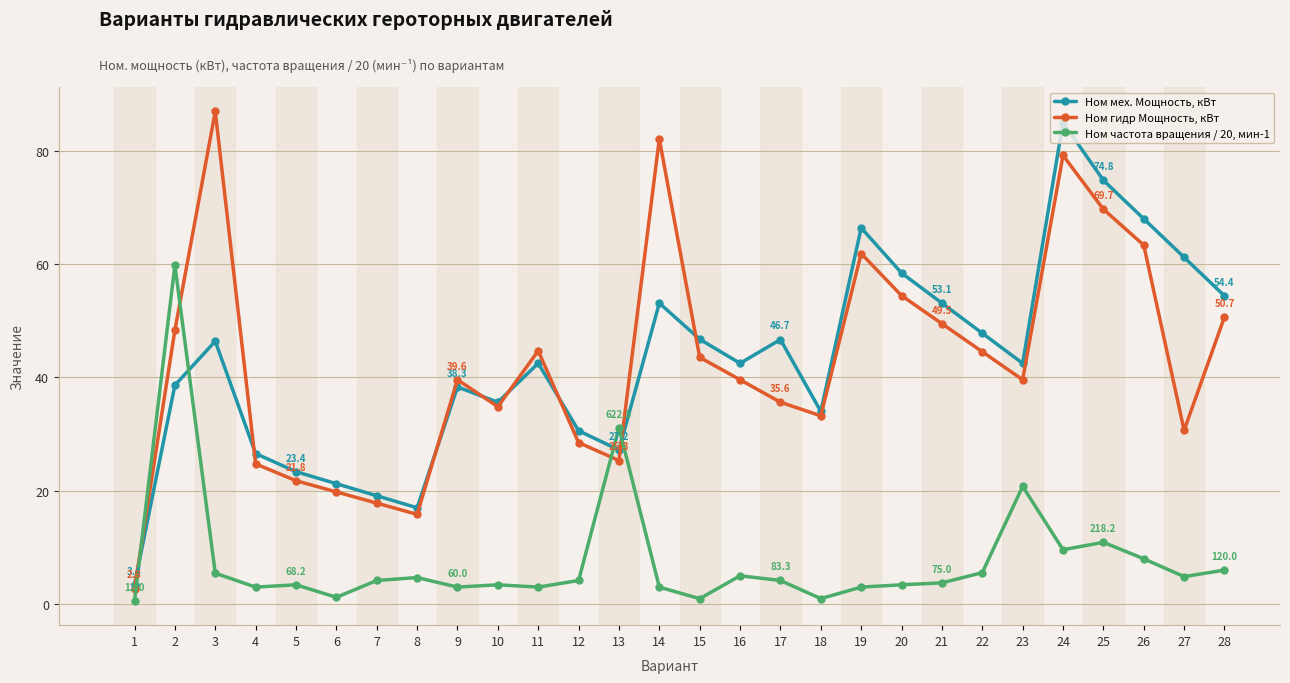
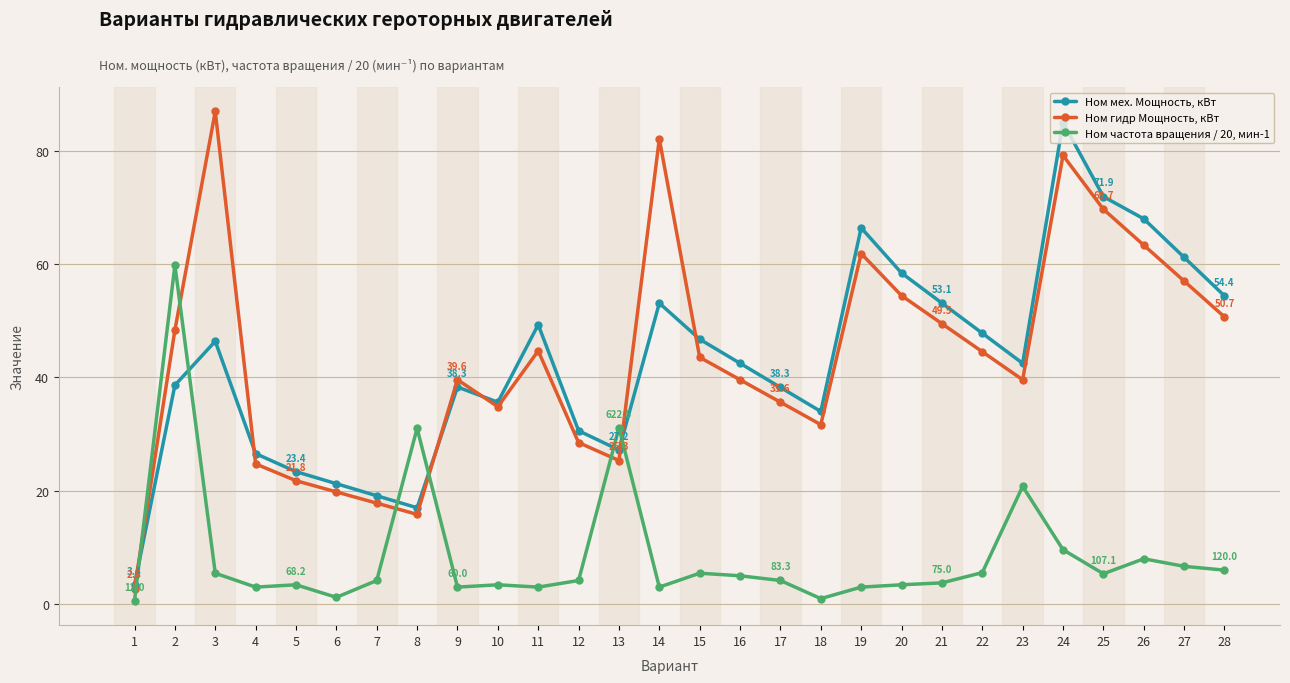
Ном частота вращения / 20, мин-1, 8: 5 -> 31
Ном мех. Мощность, кВт, 11: 43 -> 49
Ном частота вращения / 20, мин-1, 15: 1 -> 5
Ном мех. Мощность, кВт, 17: 46.7 -> 38.3
Ном гидр Мощность, кВт, 18: 33 -> 32
Ном мех. Мощность, кВт, 25: 74.8 -> 71.9
Ном частота вращения / 20, мин-1, 25: 218.2 -> 107.1
Ном гидр Мощность, кВт, 27: 31 -> 57
Ном частота вращения / 20, мин-1, 27: 5 -> 7
